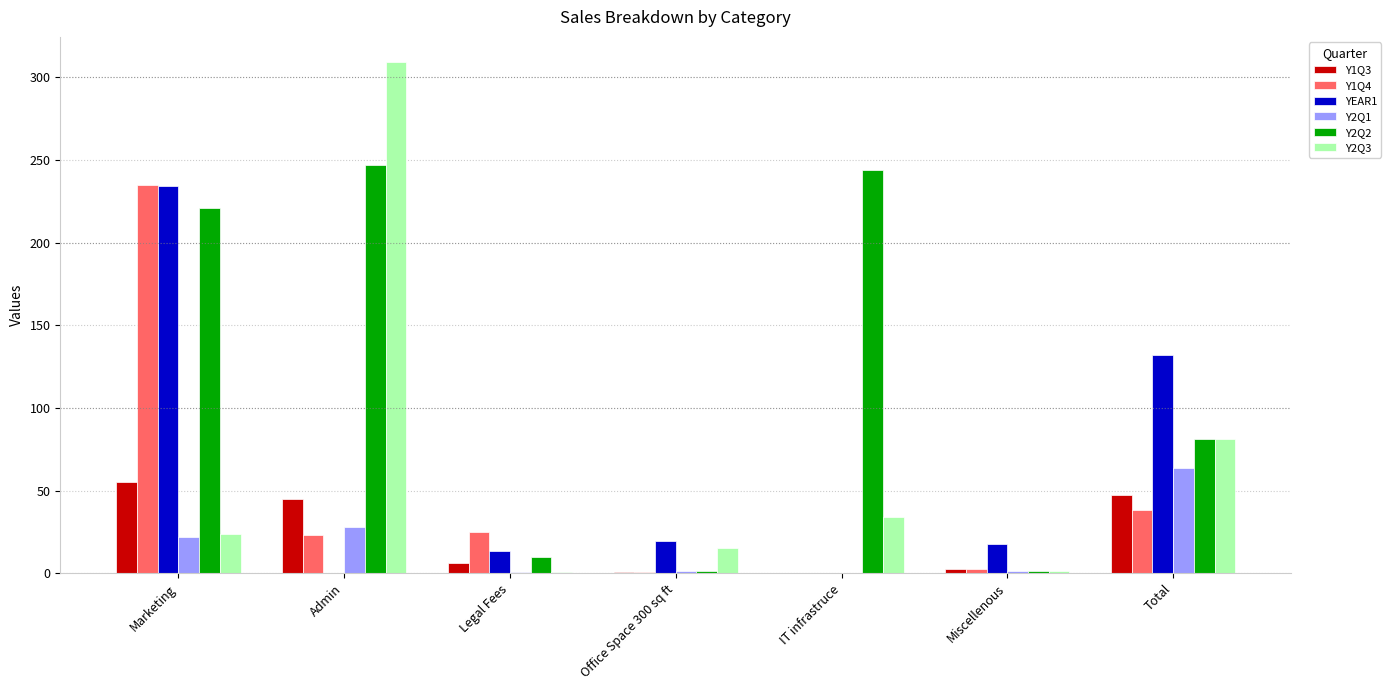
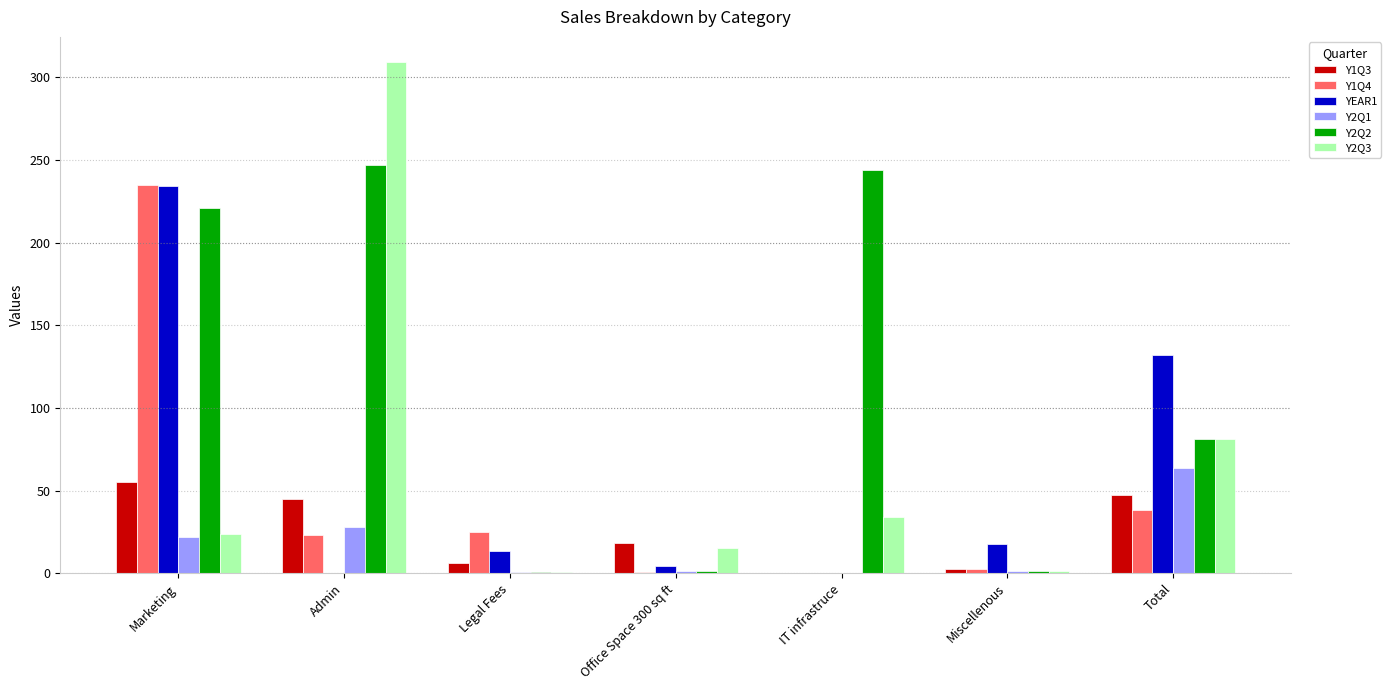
Y2Q2, Legal Fees: 10 -> 1
Y1Q3, Office Space 300 sq ft: 1 -> 19
YEAR1, Office Space 300 sq ft: 19 -> 5
